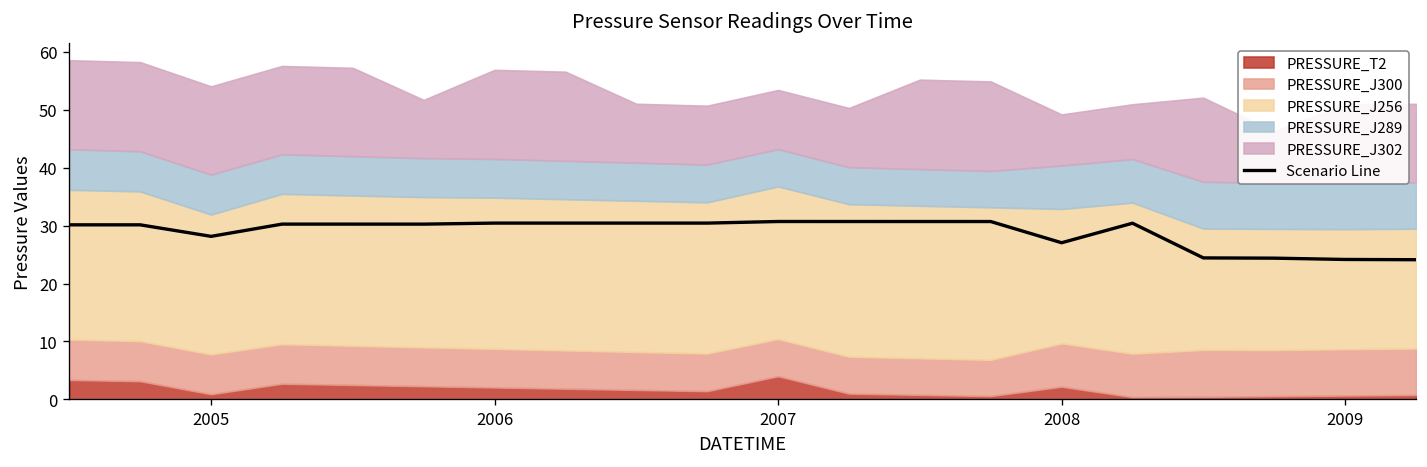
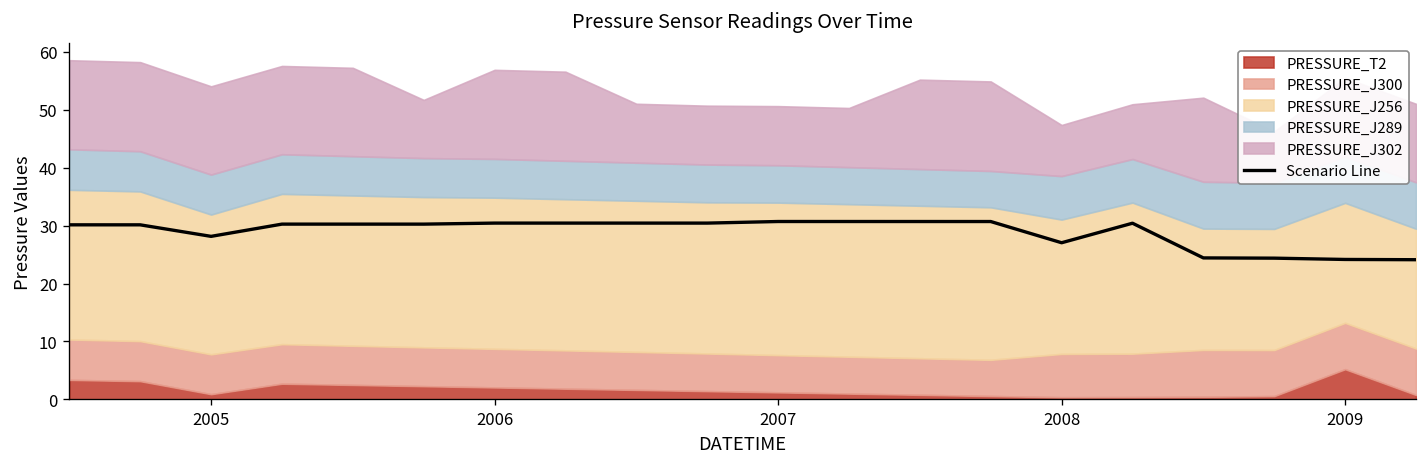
PRESSURE_T2, 2007: 4 -> 1
PRESSURE_T2, 2008: 2 -> 0
PRESSURE_T2, 2009: 1 -> 5
